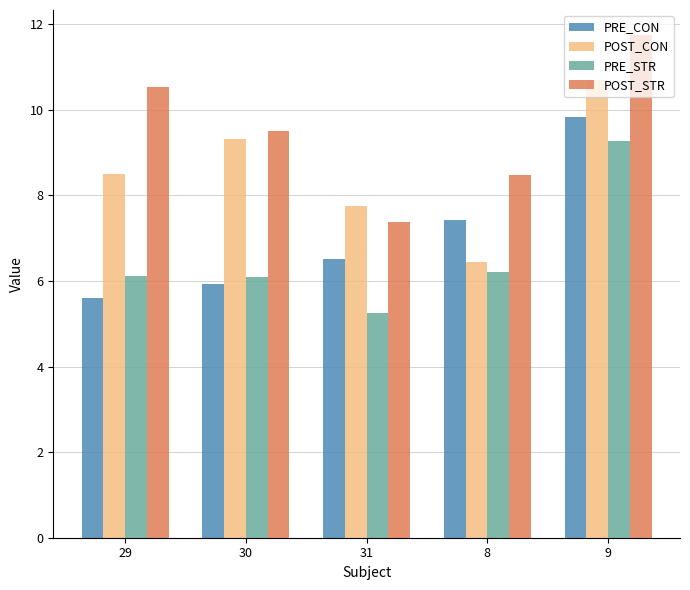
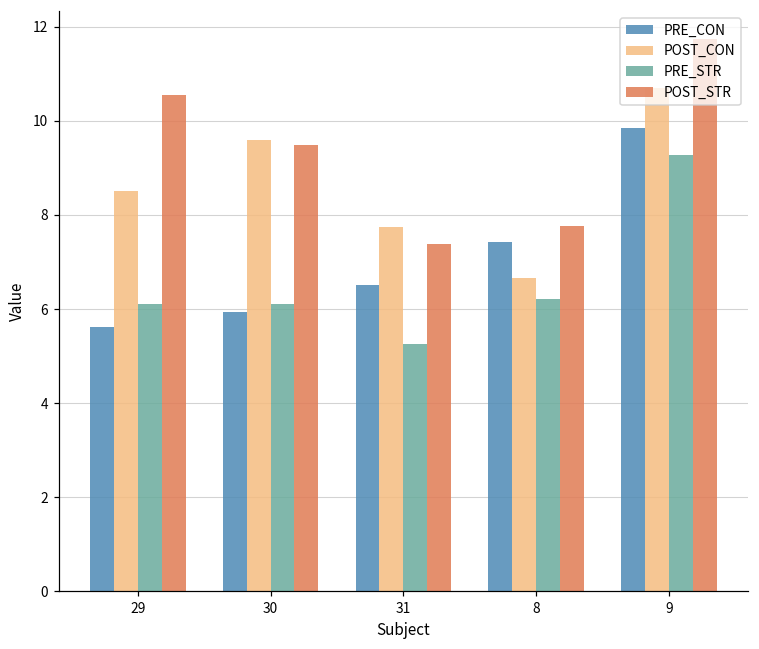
POST_CON, 30: 9.3 -> 9.6
POST_CON, 8: 6.4 -> 6.7
POST_STR, 8: 8.5 -> 7.8
